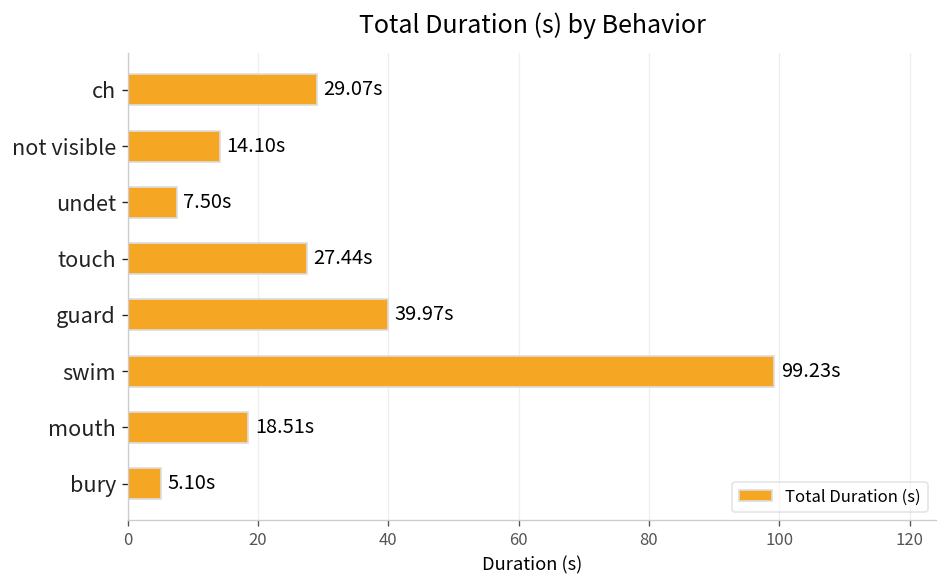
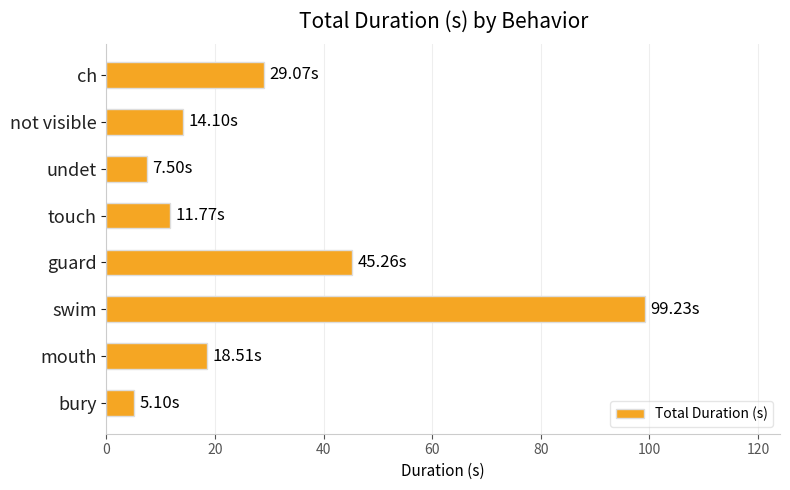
touch: 27.44s -> 11.77s
guard: 39.97s -> 45.26s
